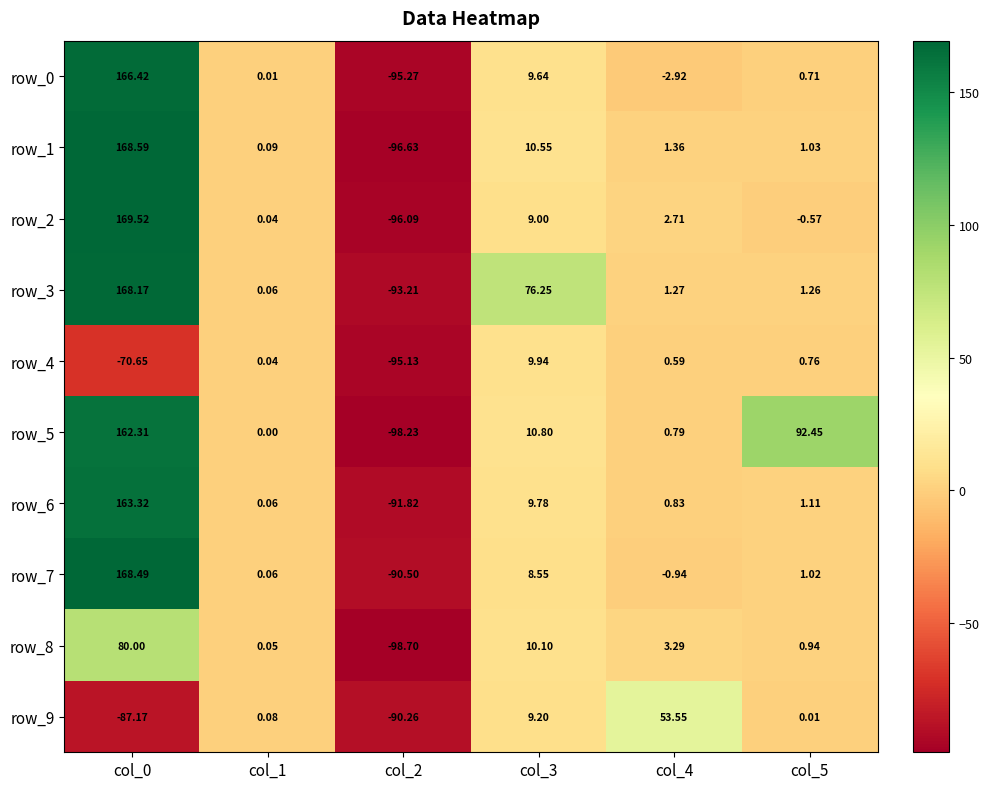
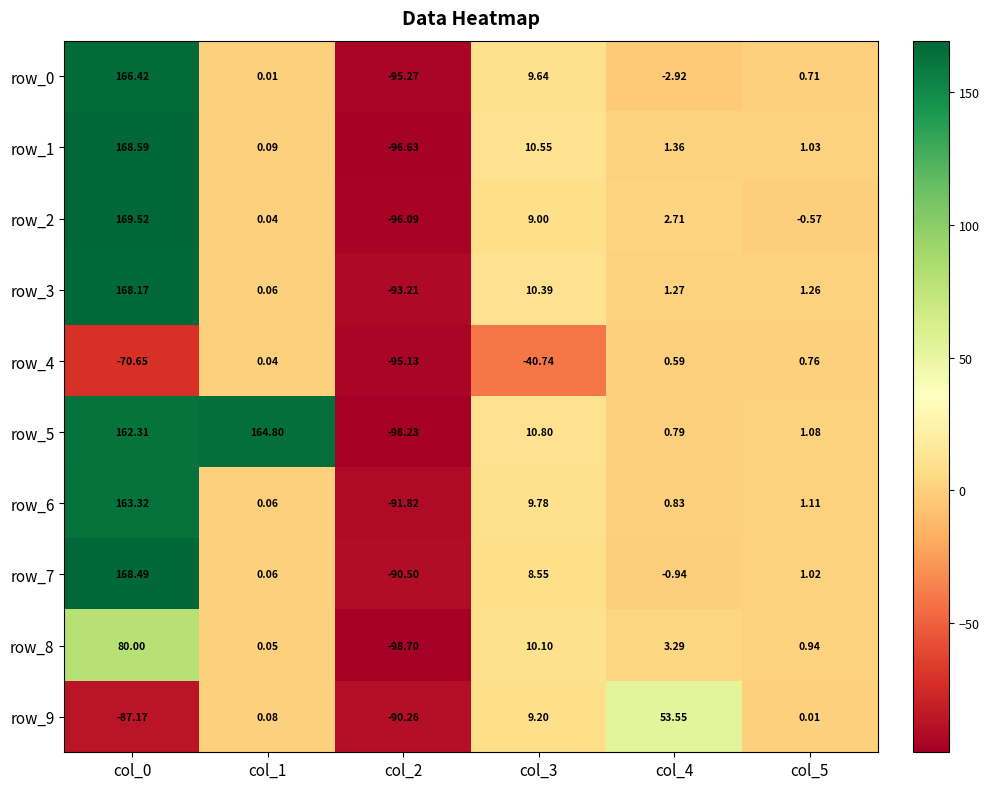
row_3, col_3: 76.25 -> 10.39
row_4, col_3: 9.94 -> -40.74
row_5, col_1: 0.00 -> 164.80
row_5, col_5: 92.45 -> 1.08
